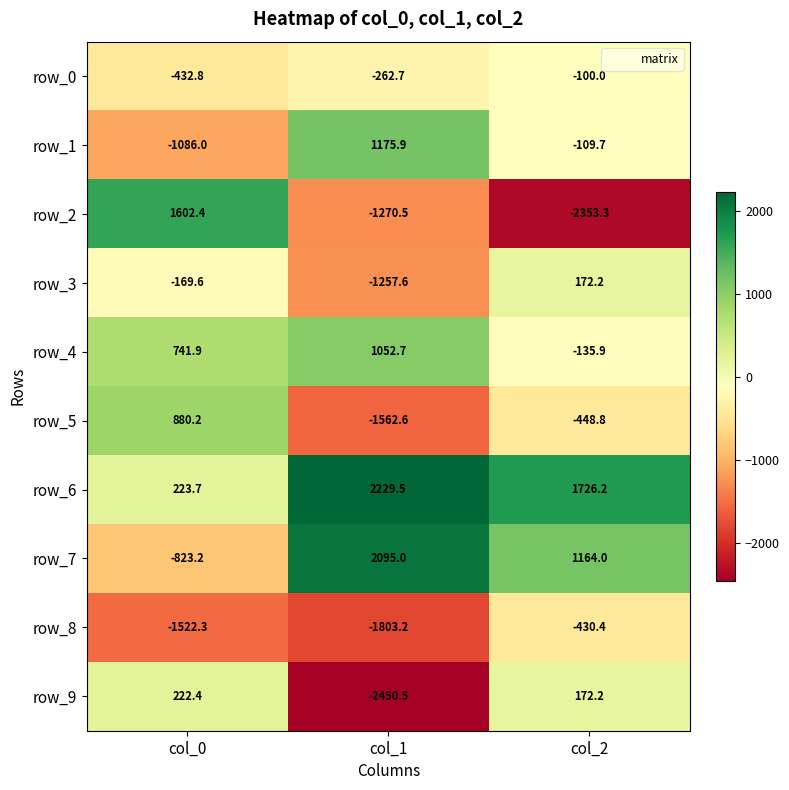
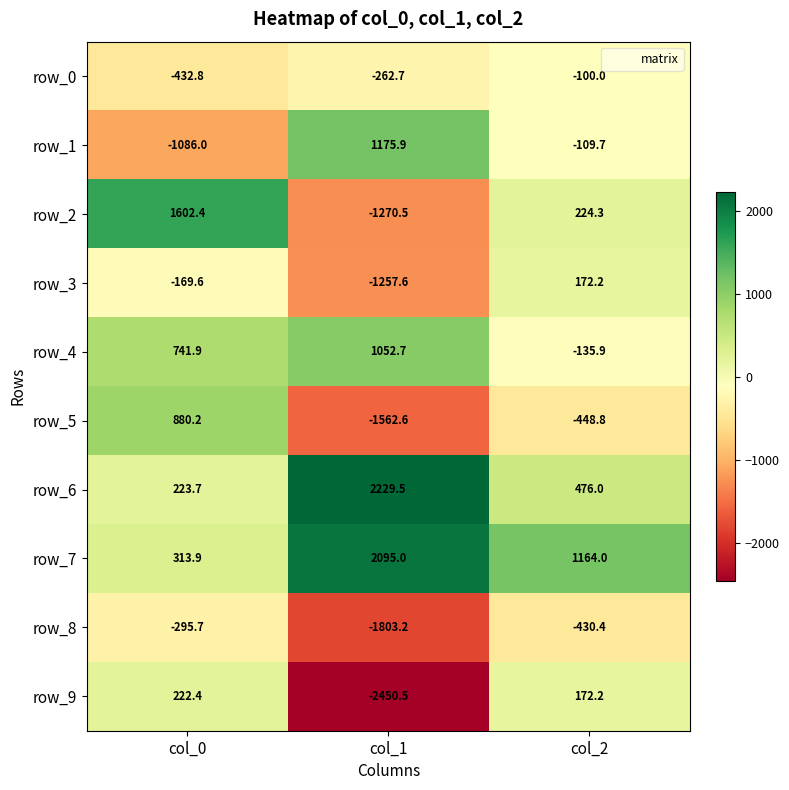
row_2, col_2: -2353.3 -> 224.3
row_6, col_2: 1726.2 -> 476.0
row_7, col_0: -823.2 -> 313.9
row_8, col_0: -1522.3 -> -295.7
